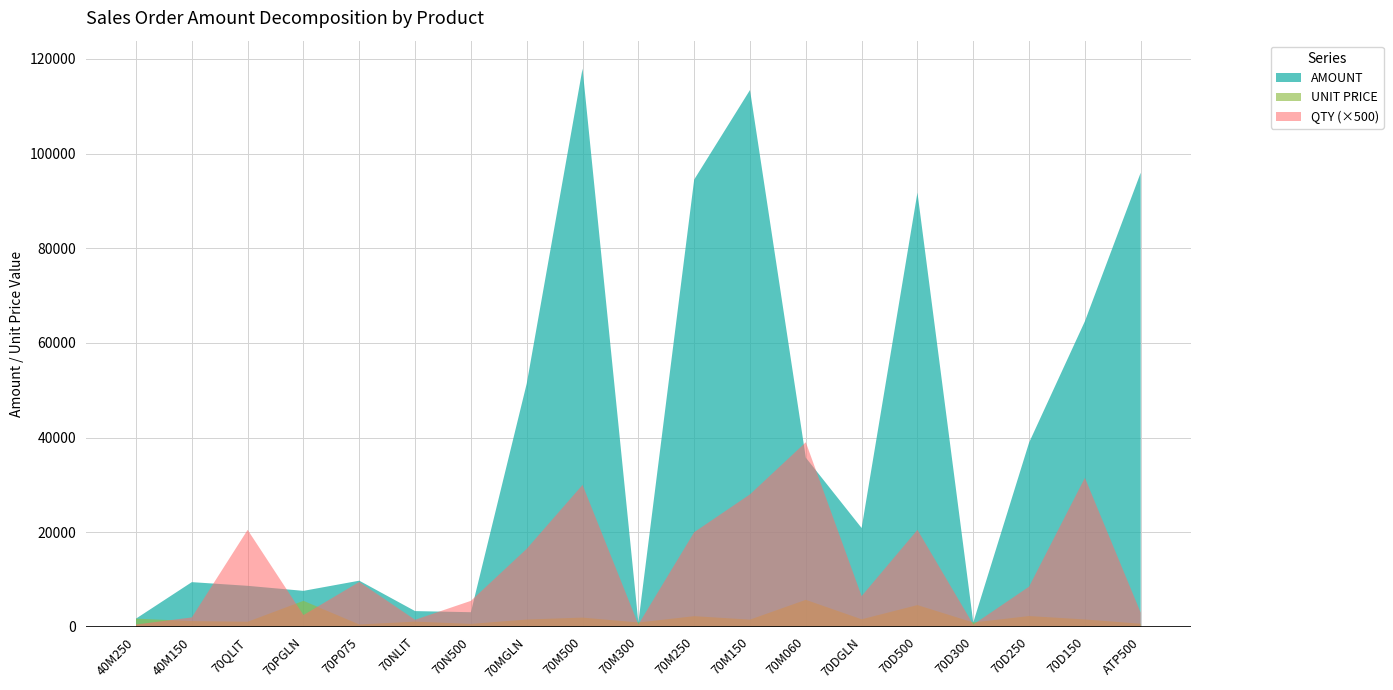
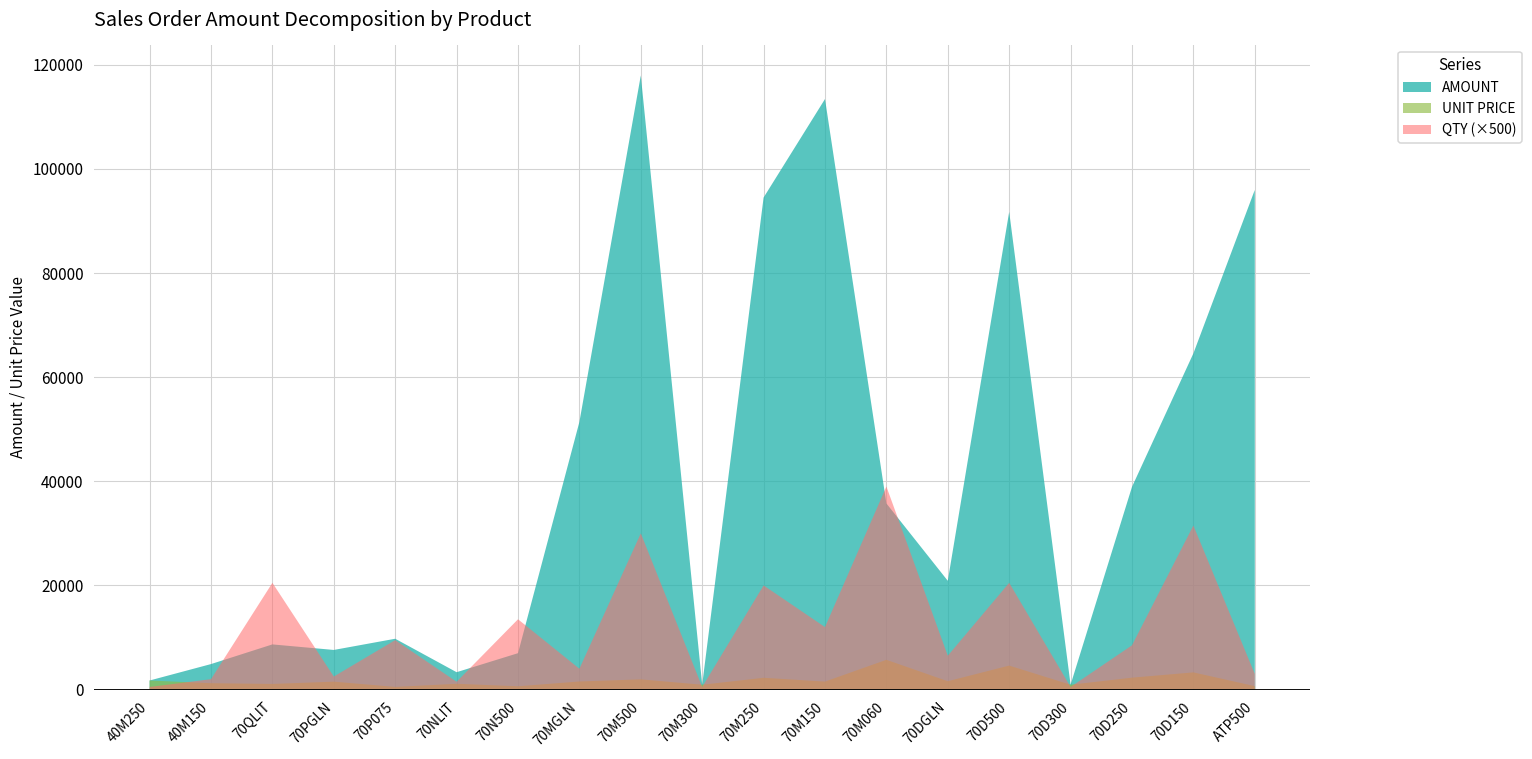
AMOUNT, 40M150: 9000 -> 5000
UNIT PRICE, 70PGLN: 6000 -> 2000
AMOUNT, 70N500: 3000 -> 7000
QTY (×500), 70N500: 6000 -> 14000
QTY (×500), 70MGLN: 17000 -> 4000
QTY (×500), 70M150: 28000 -> 12000
UNIT PRICE, 70D150: 2000 -> 3000
